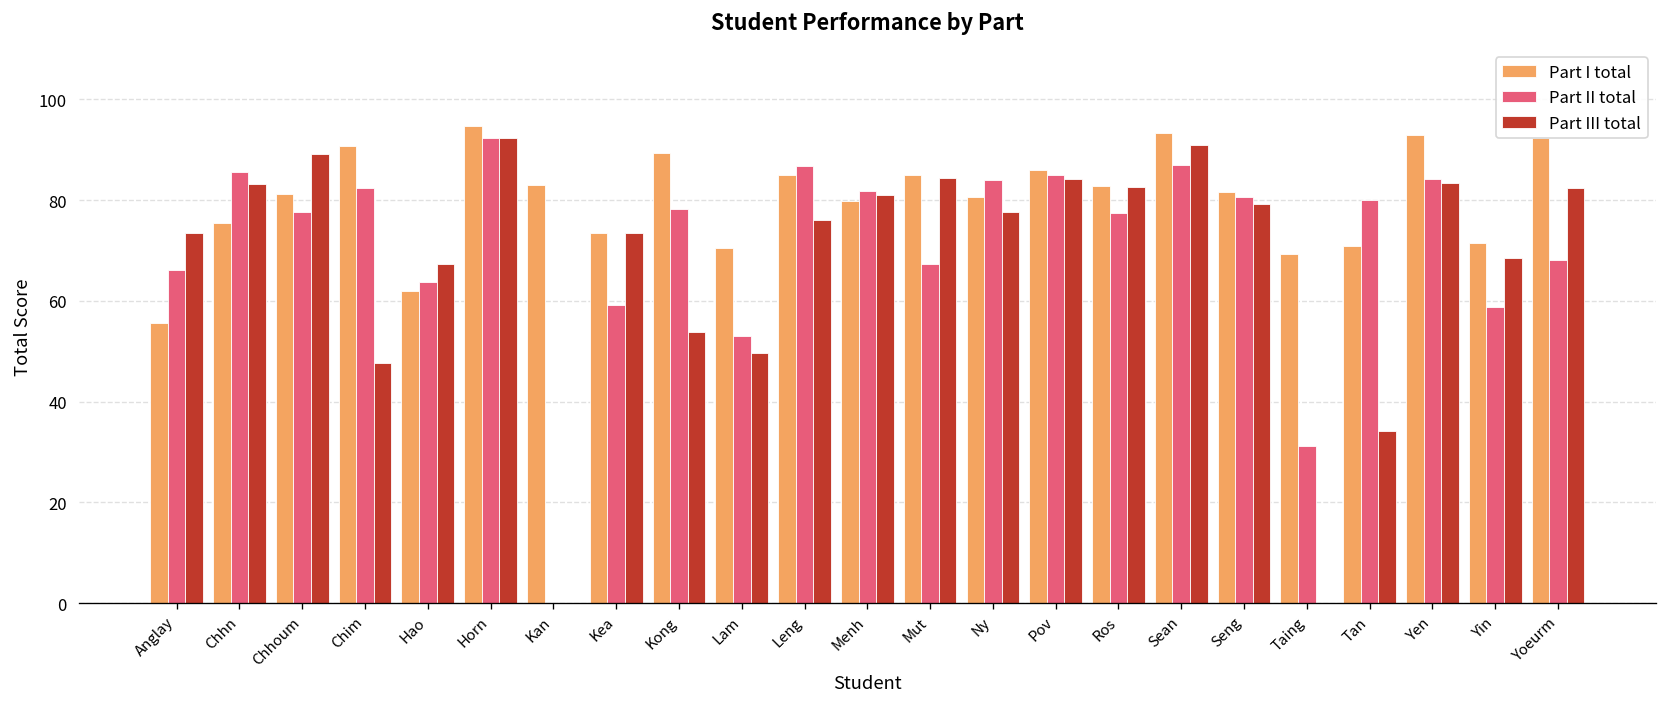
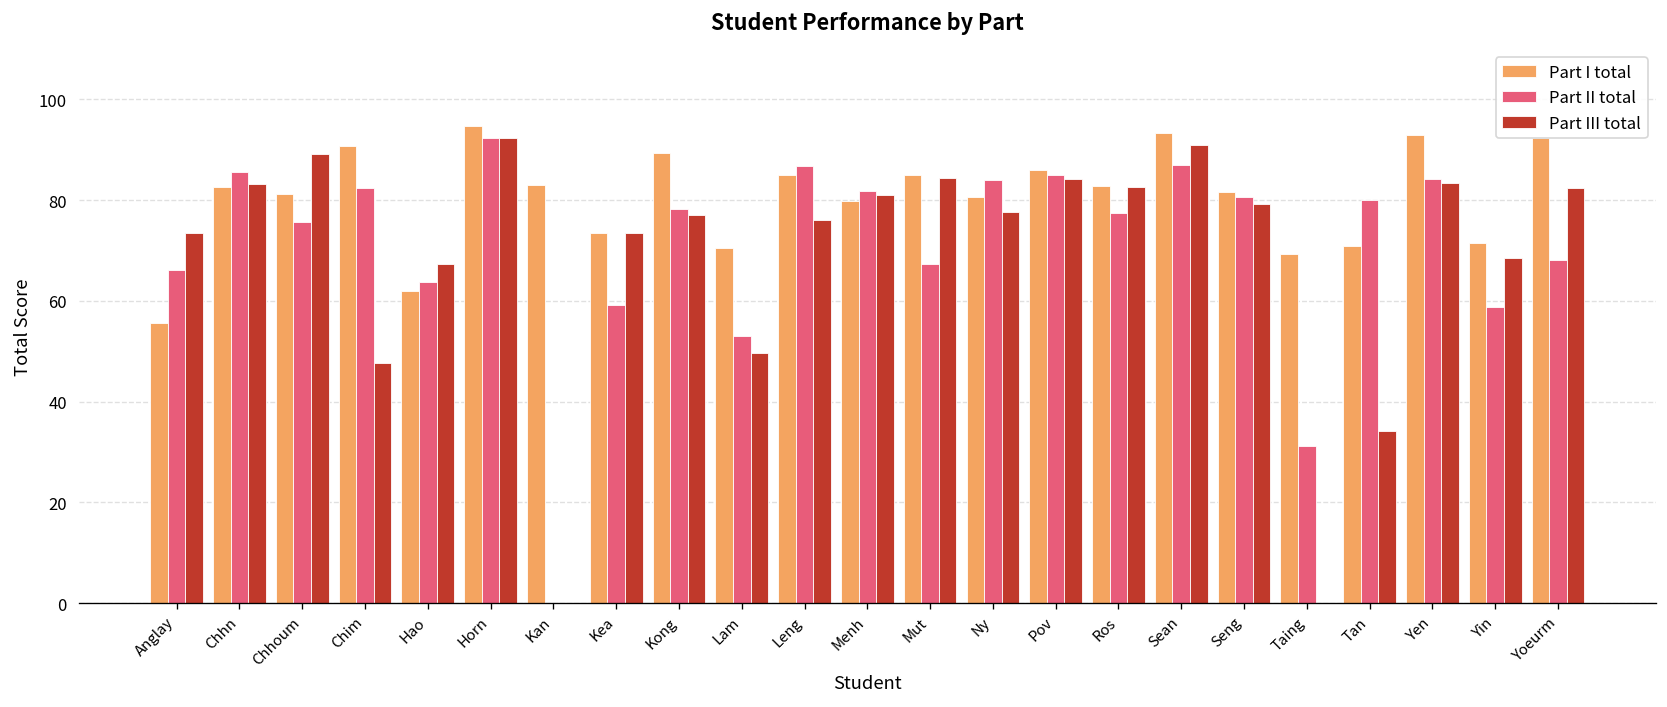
Part I total, Chhn: 76 -> 83
Part II total, Chhoum: 78 -> 76
Part III total, Kong: 54 -> 77
